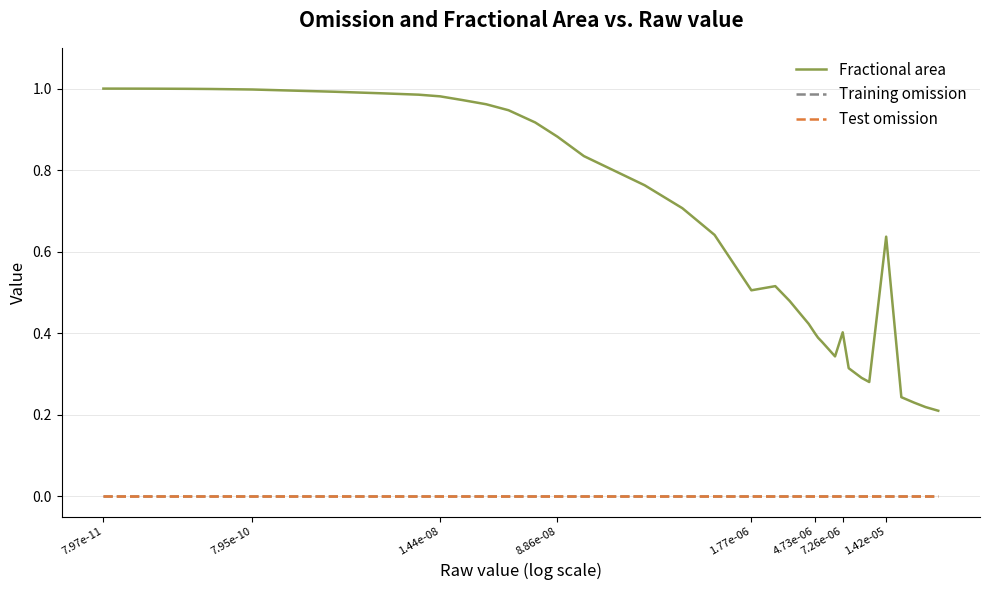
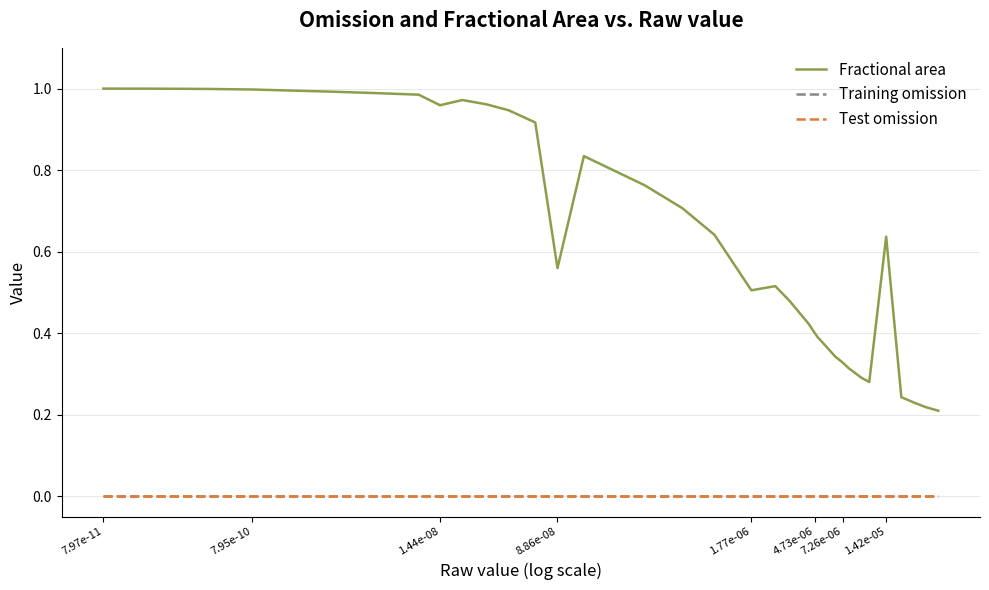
Fractional area, 1.44e-08: 0.98 -> 0.96
Fractional area, 8.86e-08: 0.88 -> 0.56
Fractional area, 7.26e-06: 0.40 -> 0.33
